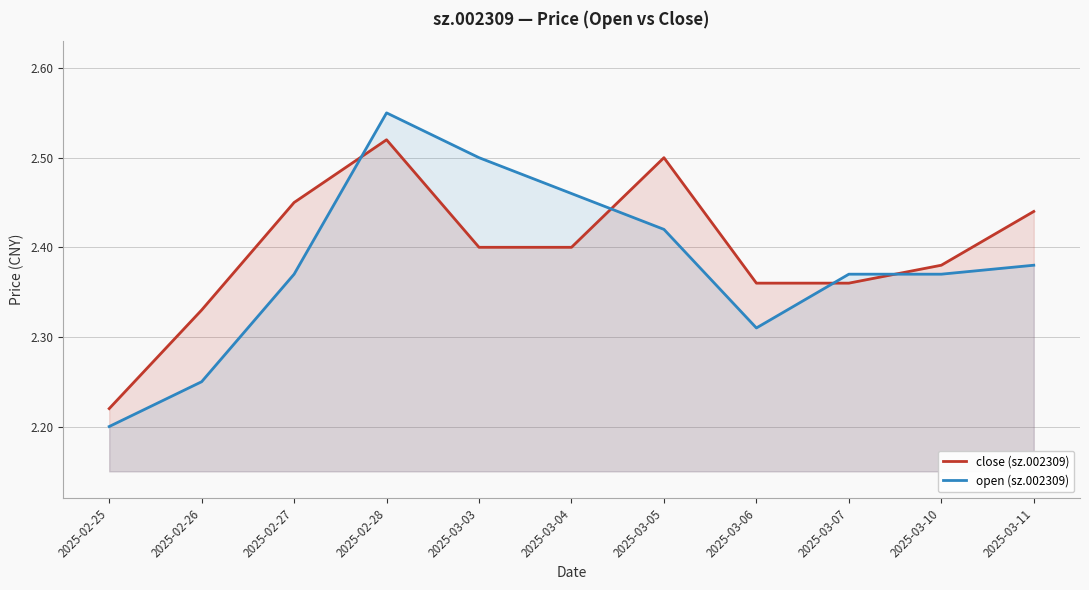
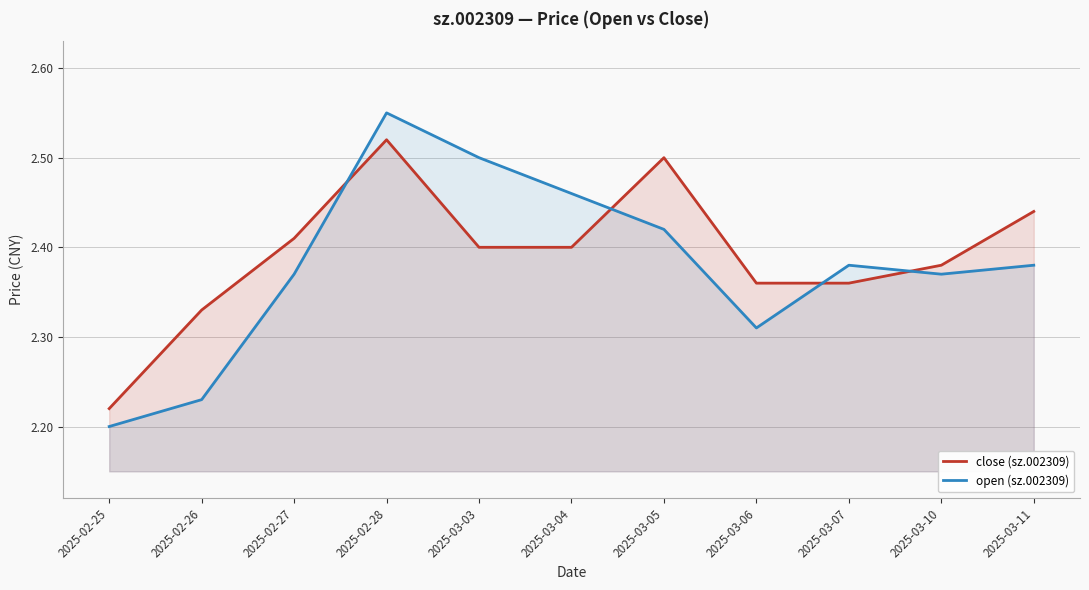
open (sz.002309), 2025-02-26: 2.25 -> 2.23
close (sz.002309), 2025-02-27: 2.45 -> 2.41
open (sz.002309), 2025-03-07: 2.37 -> 2.38
